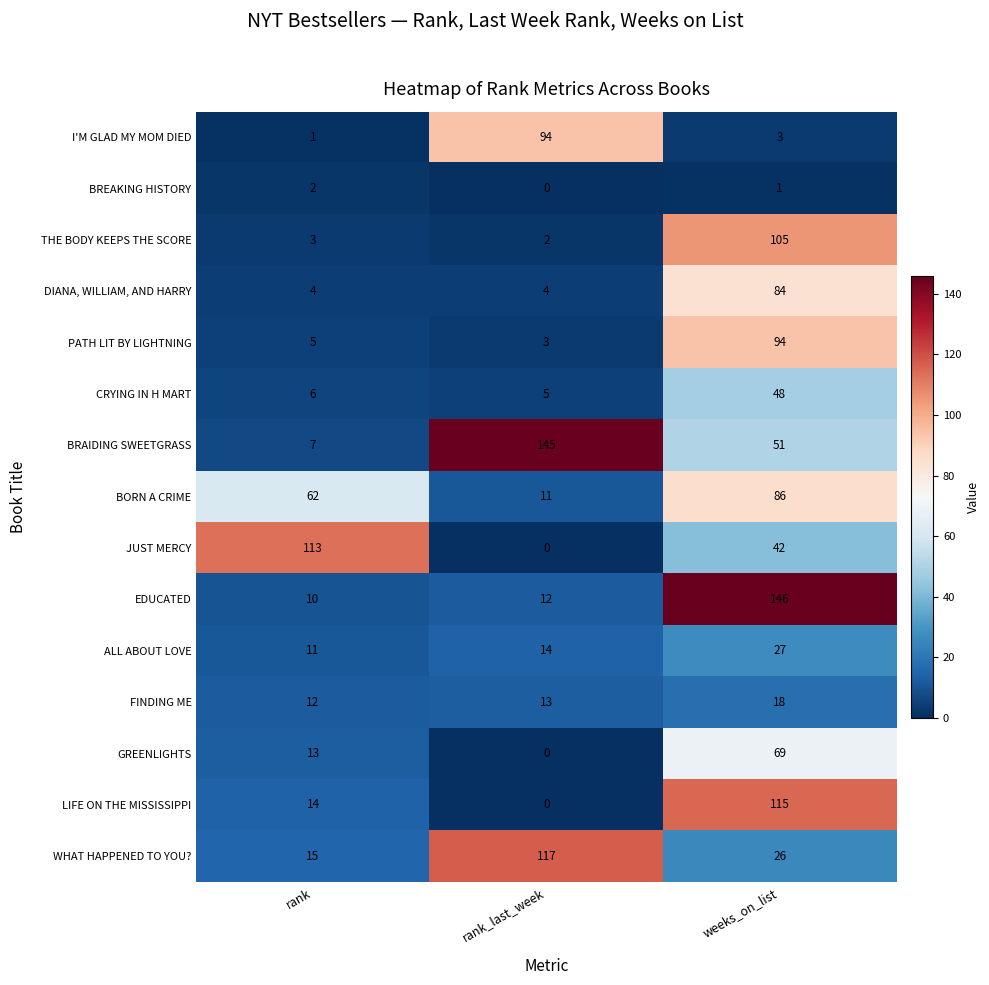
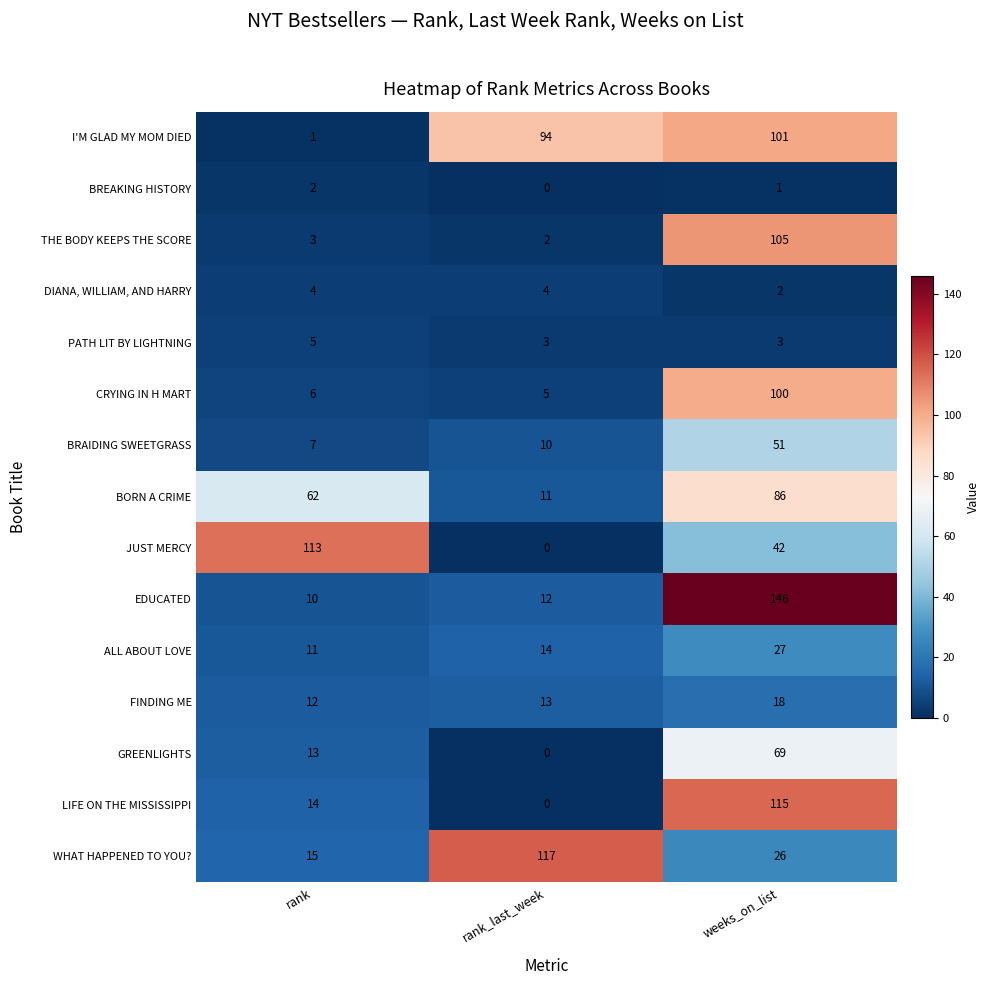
I'M GLAD MY MOM DIED, weeks_on_list: 3 -> 101
DIANA, WILLIAM, AND HARRY, weeks_on_list: 84 -> 2
PATH LIT BY LIGHTNING, weeks_on_list: 94 -> 3
CRYING IN H MART, weeks_on_list: 48 -> 100
BRAIDING SWEETGRASS, rank_last_week: 145 -> 10
